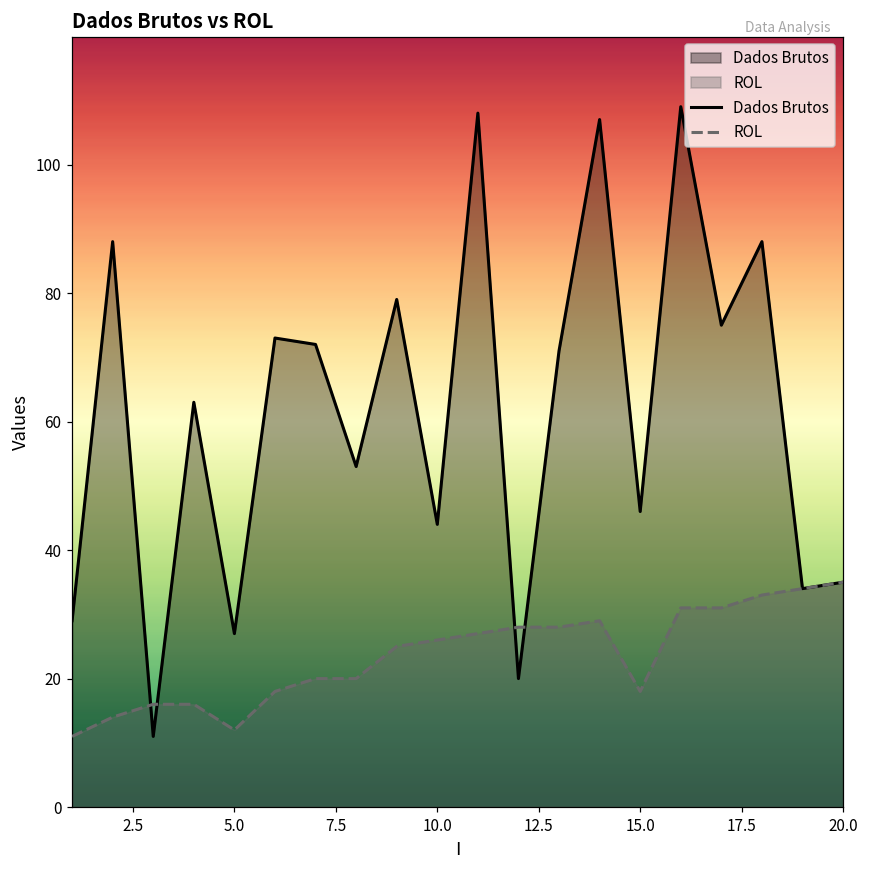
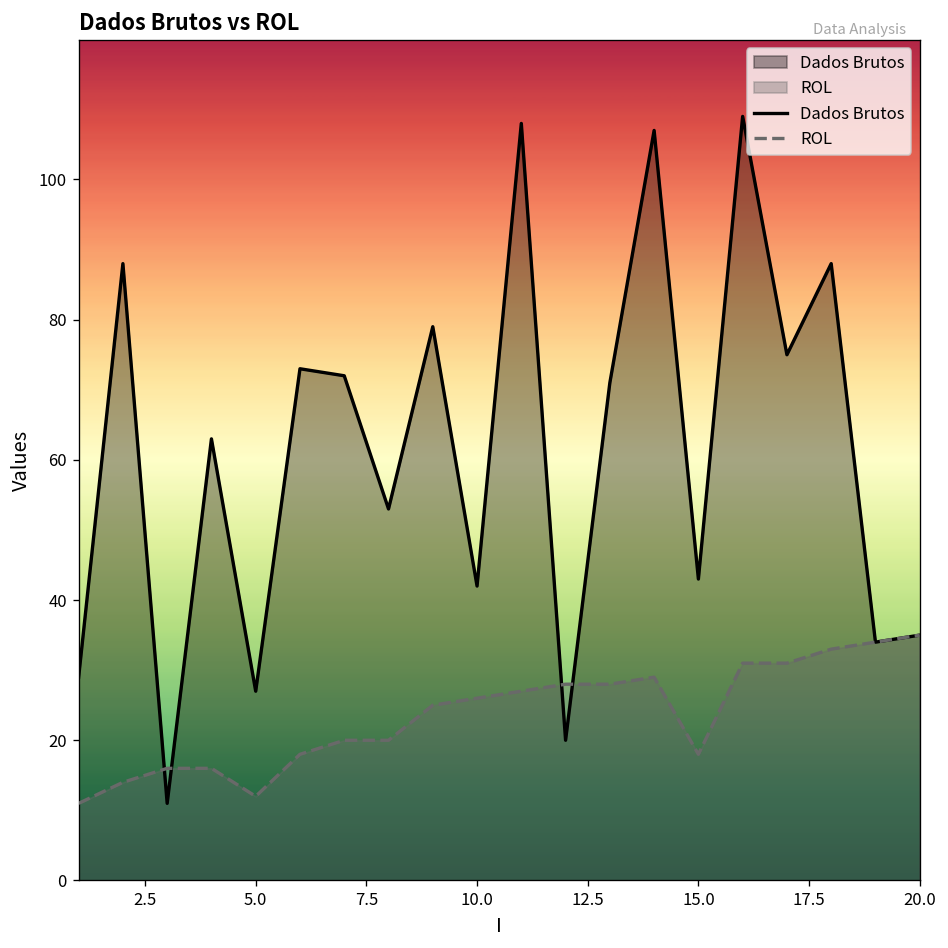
Dados Brutos, 10.0: 44 -> 42
Dados Brutos, 15.0: 46 -> 43
